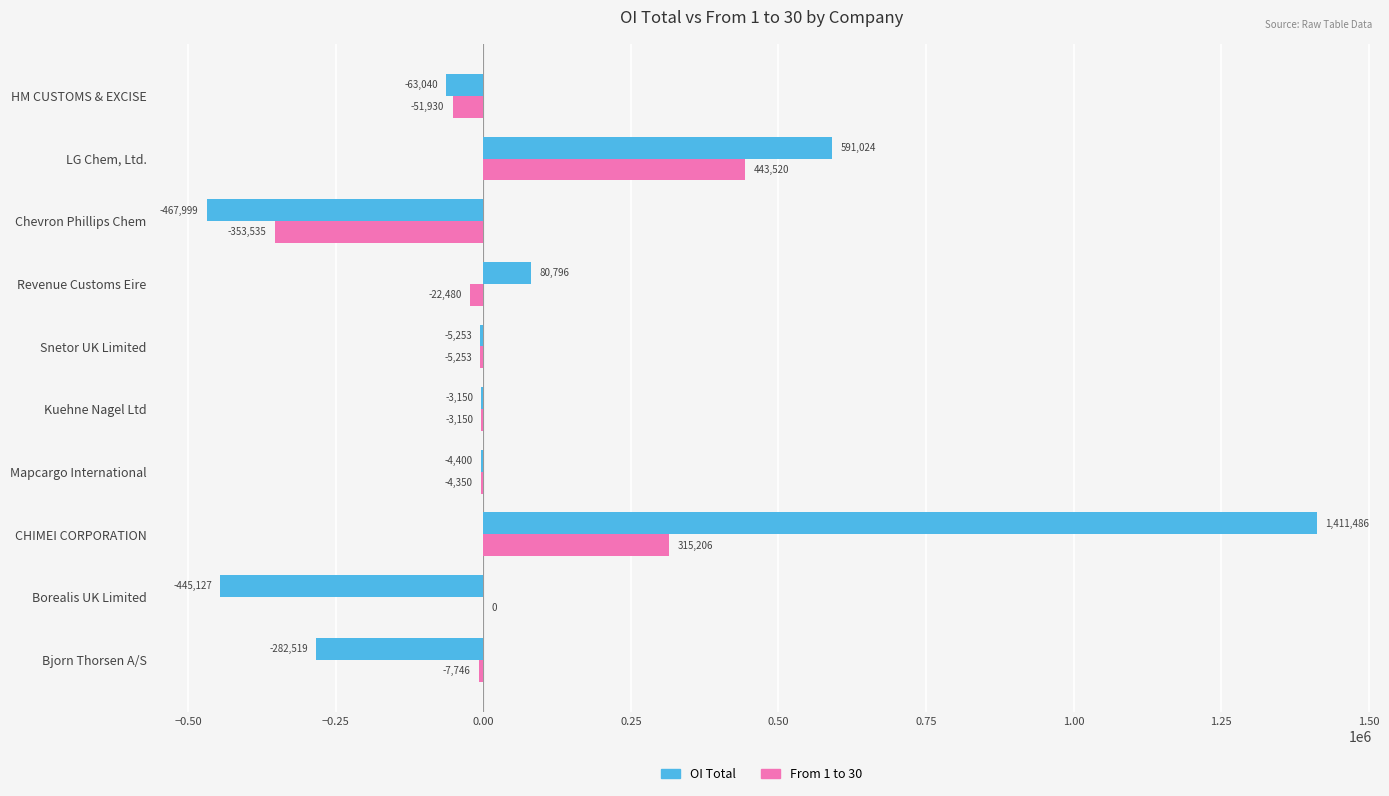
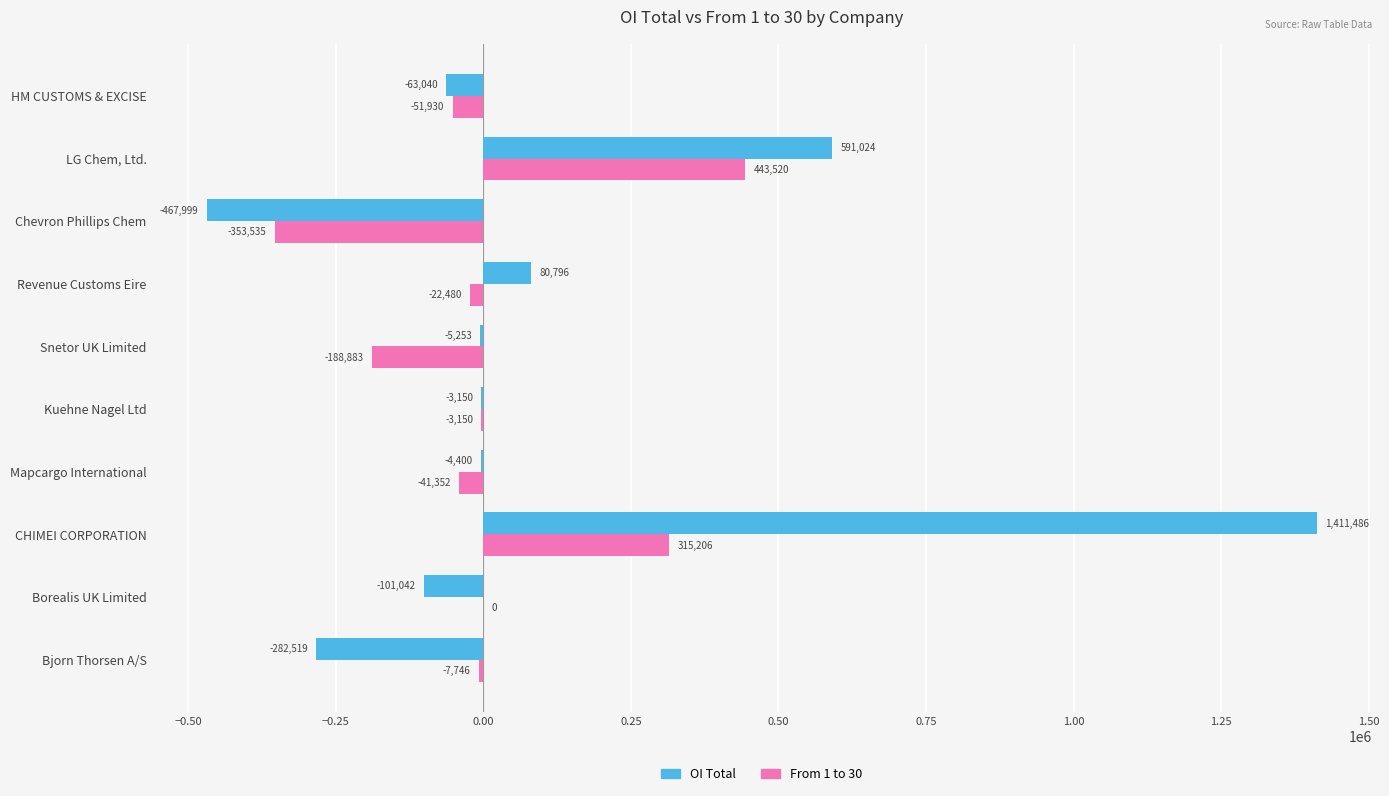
From 1 to 30, Snetor UK Limited: -5,253 -> -188,883
From 1 to 30, Mapcargo International: -4,350 -> -41,352
OI Total, Borealis UK Limited: -445,127 -> -101,042
